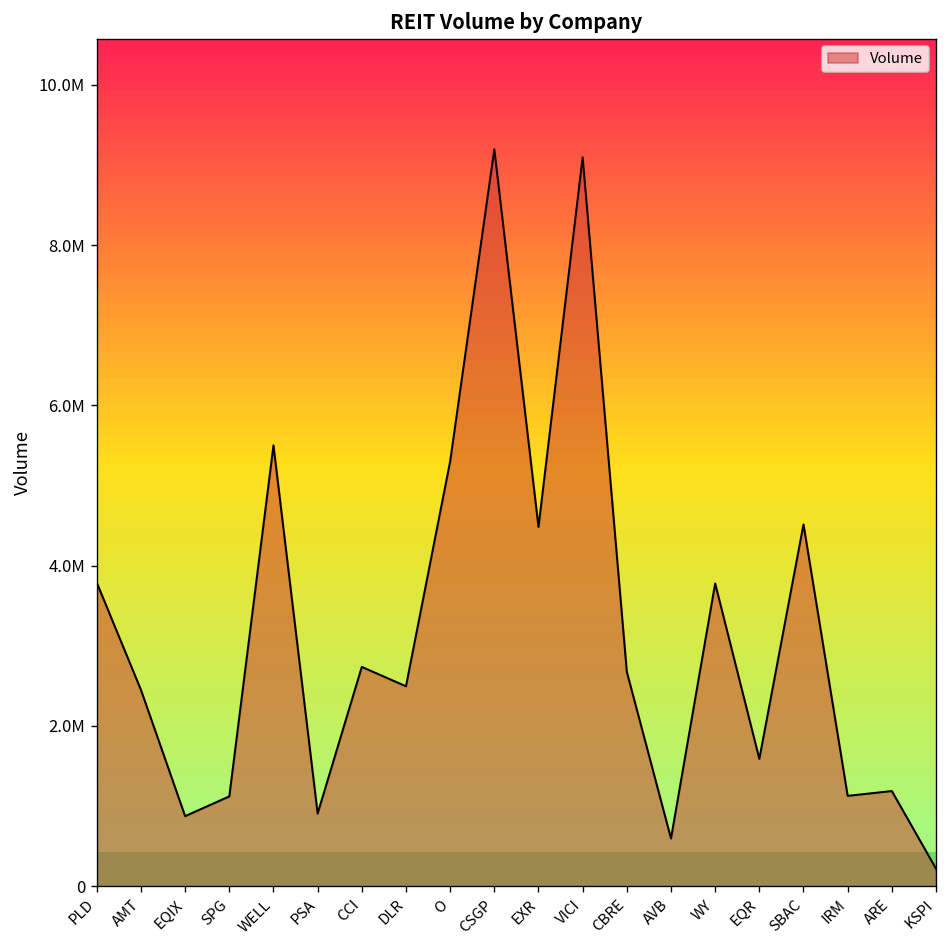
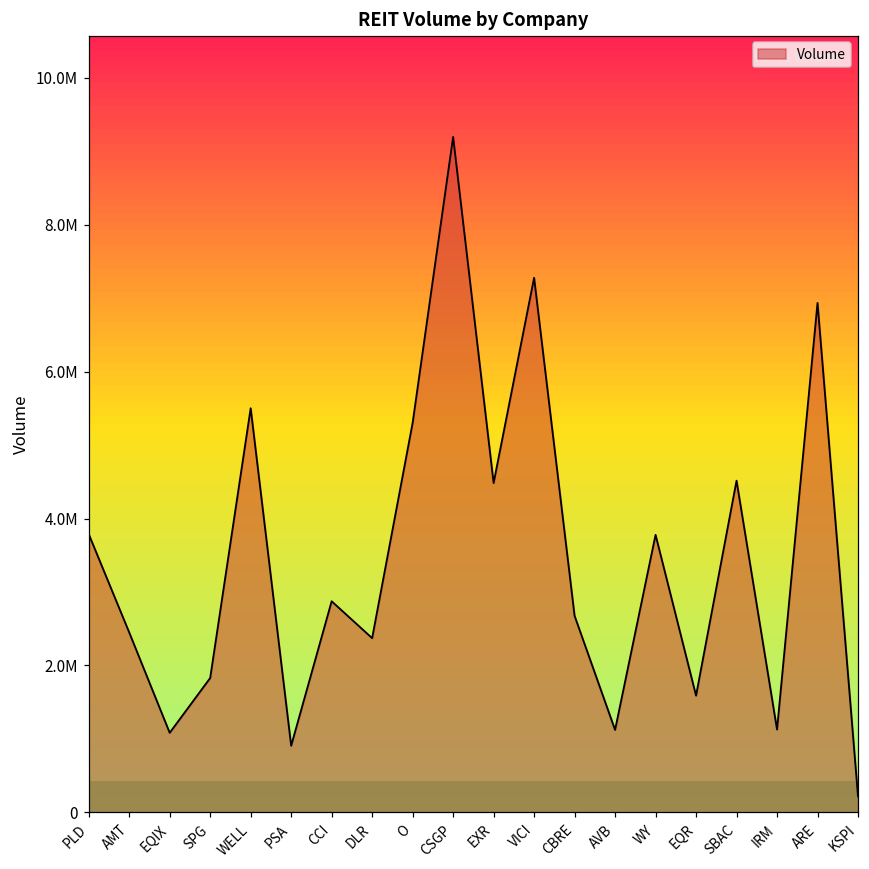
EQIX: 900000 -> 1100000
SPG: 1100000 -> 1800000
CCI: 2700000 -> 2900000
DLR: 2500000 -> 2400000
VICI: 9100000 -> 7300000
AVB: 600000 -> 1100000
ARE: 1200000 -> 6900000
